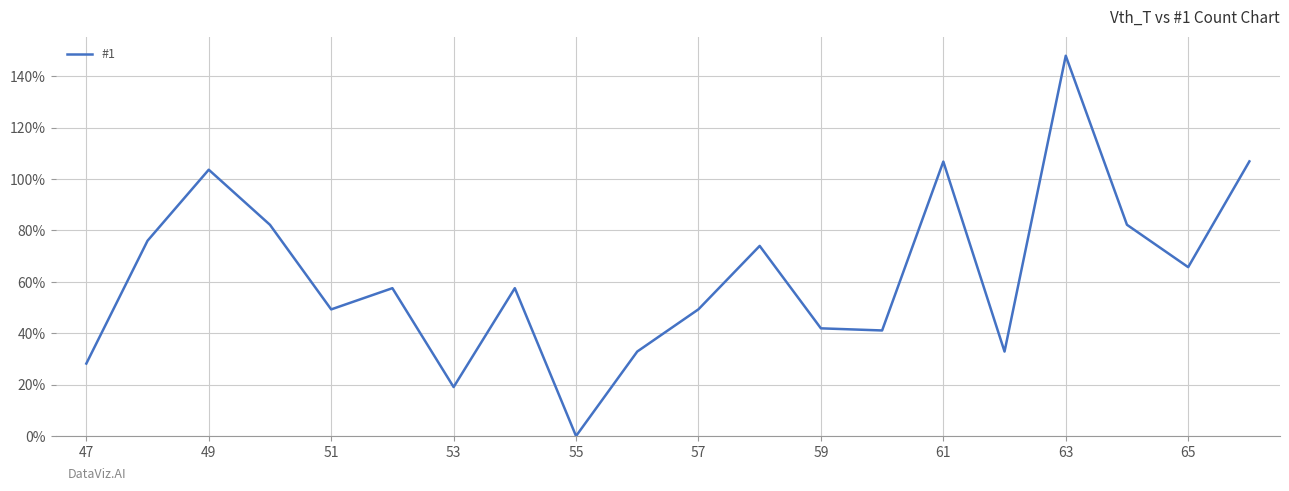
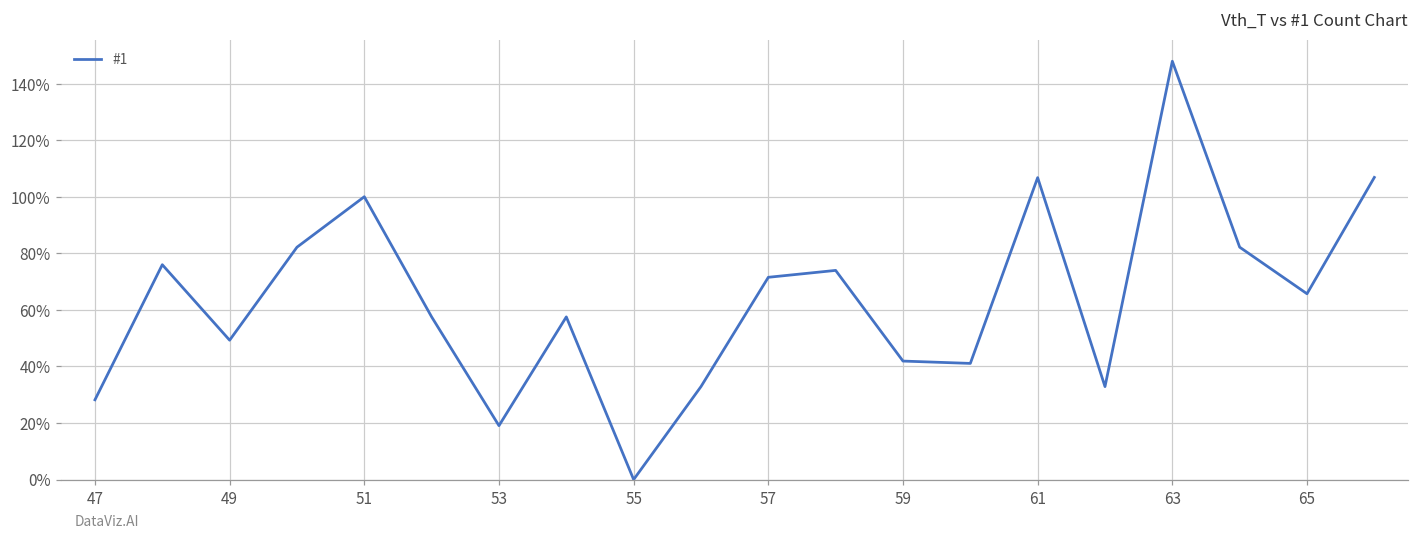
49: 104% -> 49%
51: 49% -> 100%
57: 49% -> 72%
